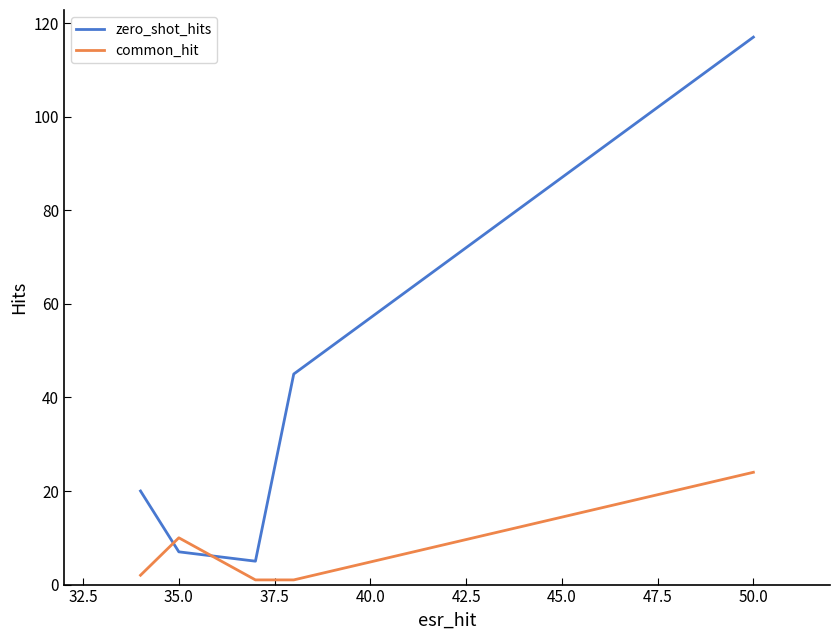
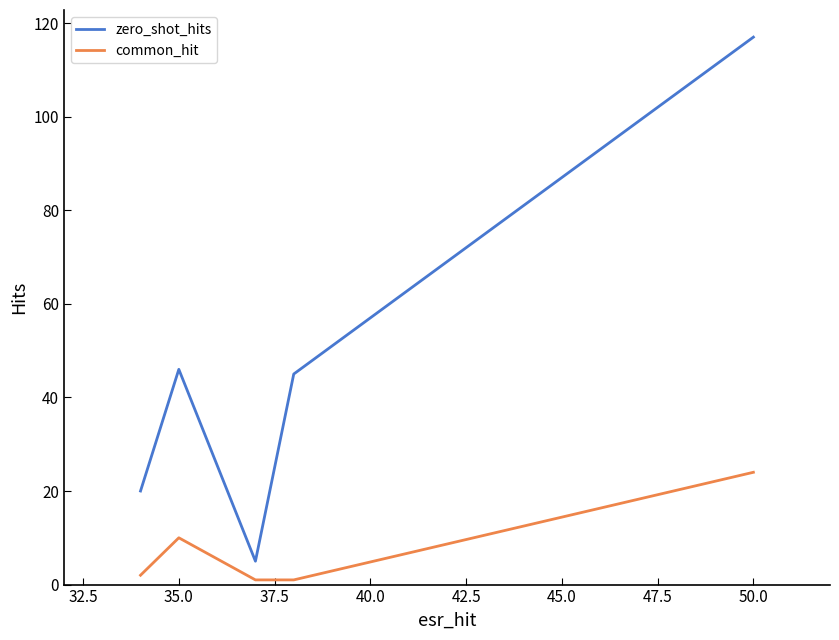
zero_shot_hits, 35.0: 7 -> 46
